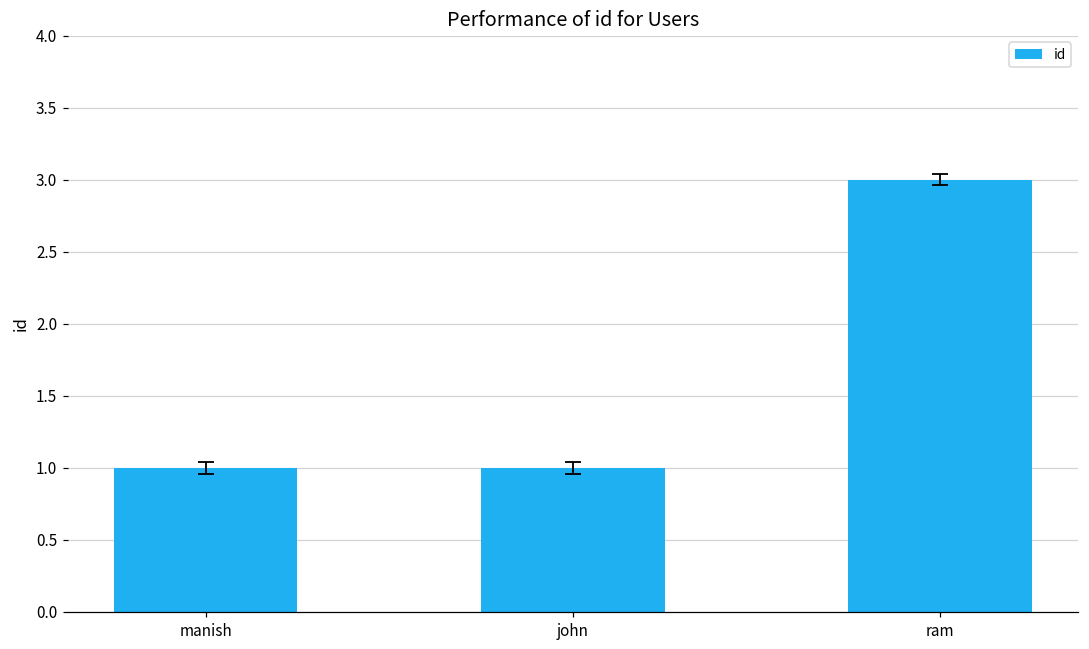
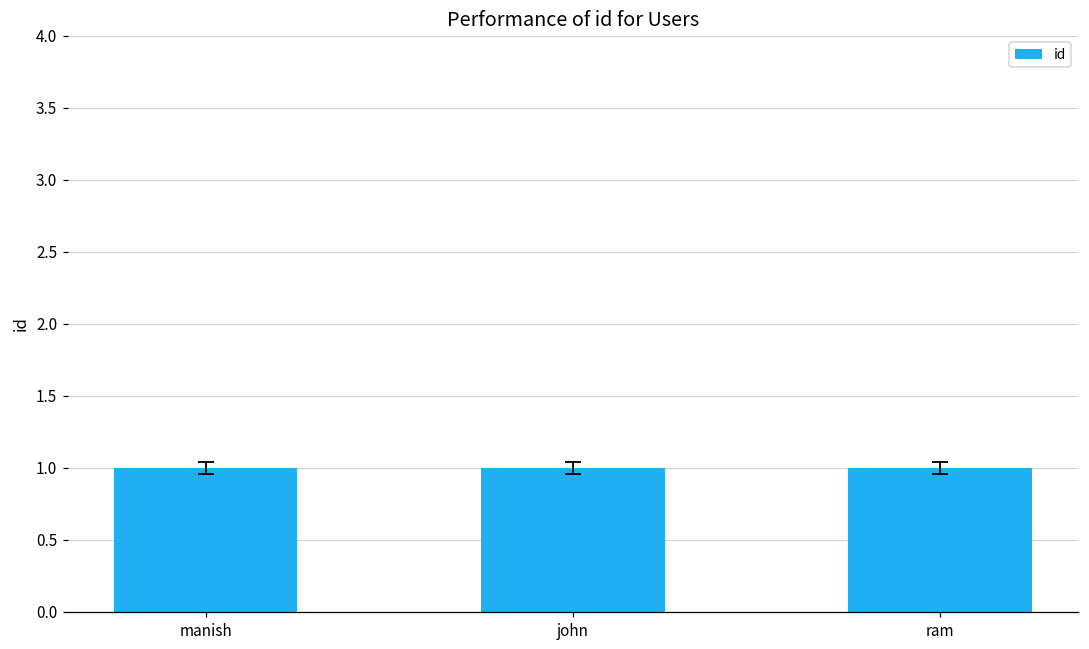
id, ram: 3 -> 1
